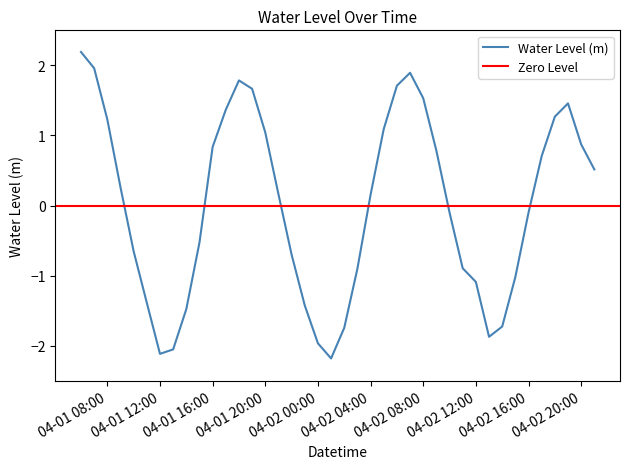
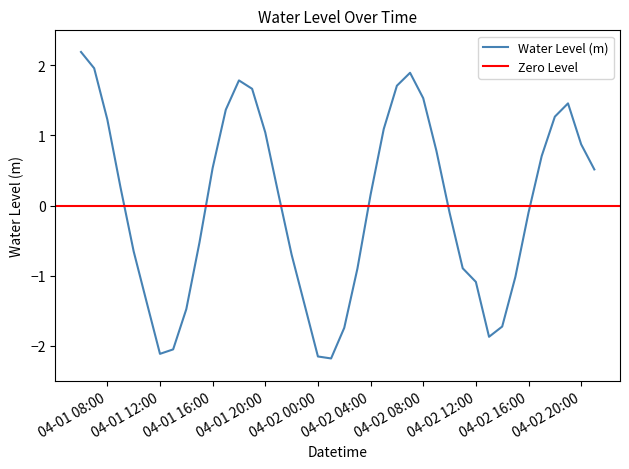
04-01 16:00: 0.8 -> 0.5
04-02 00:00: -2.0 -> -2.2
